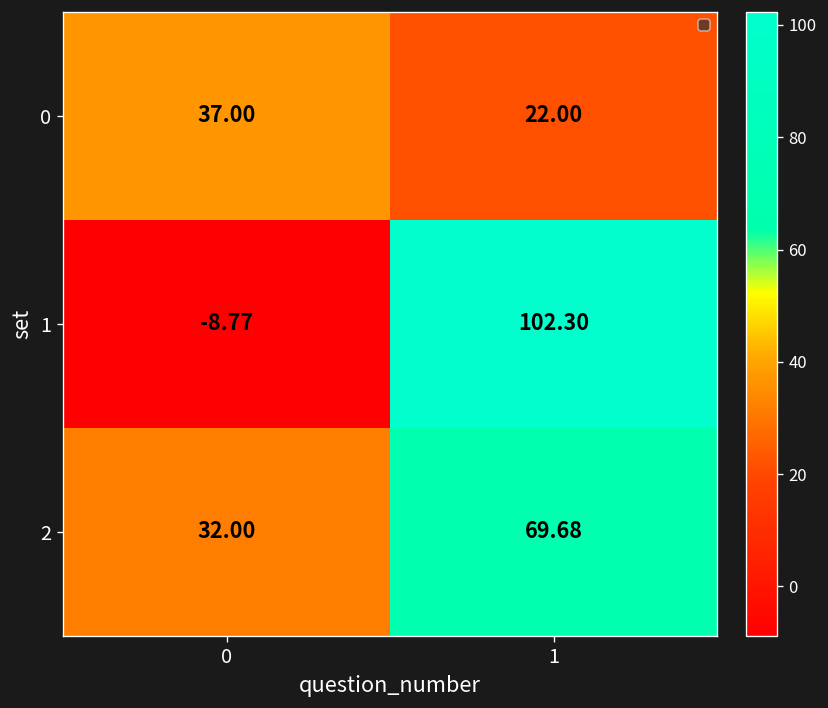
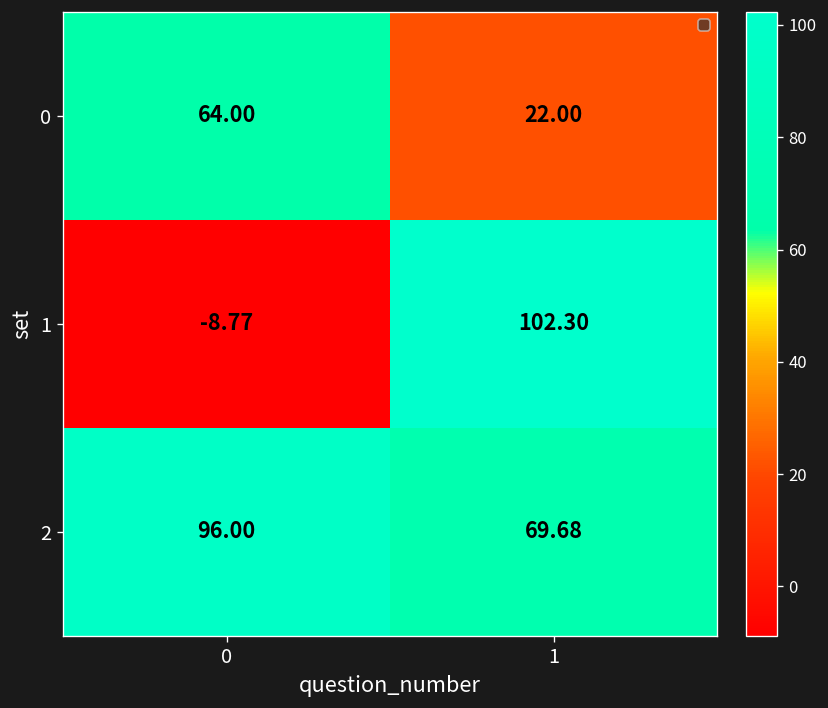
0, 0: 37.00 -> 64.00
2, 0: 32.00 -> 96.00
